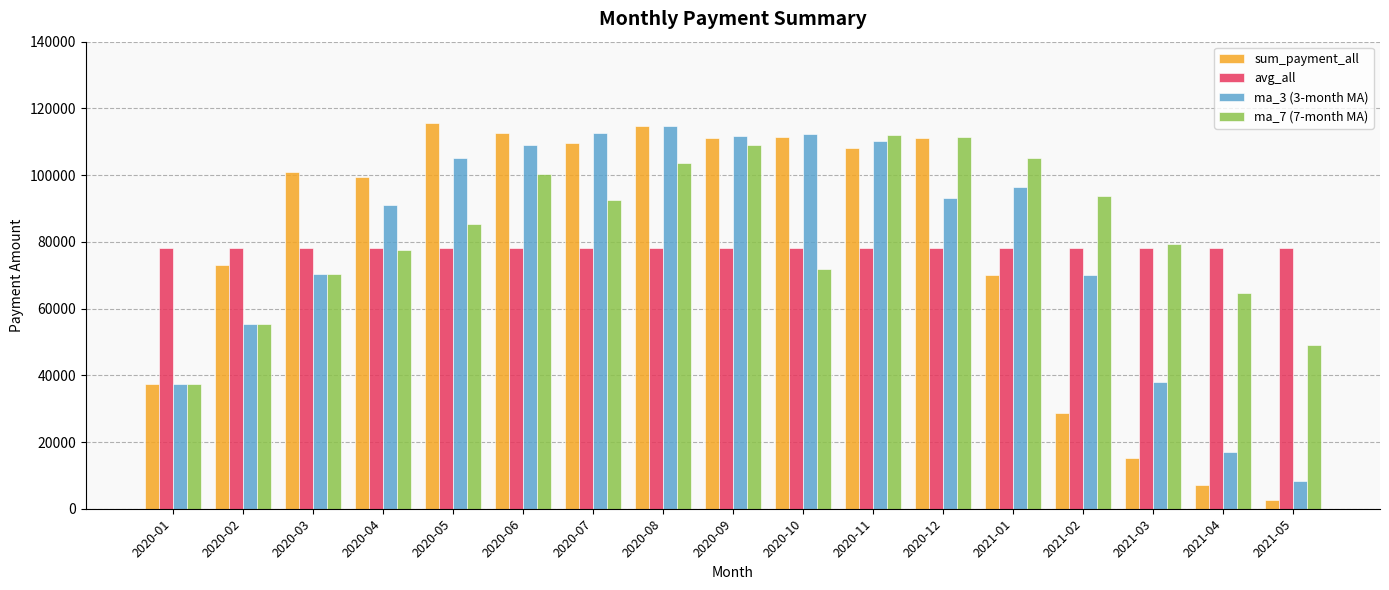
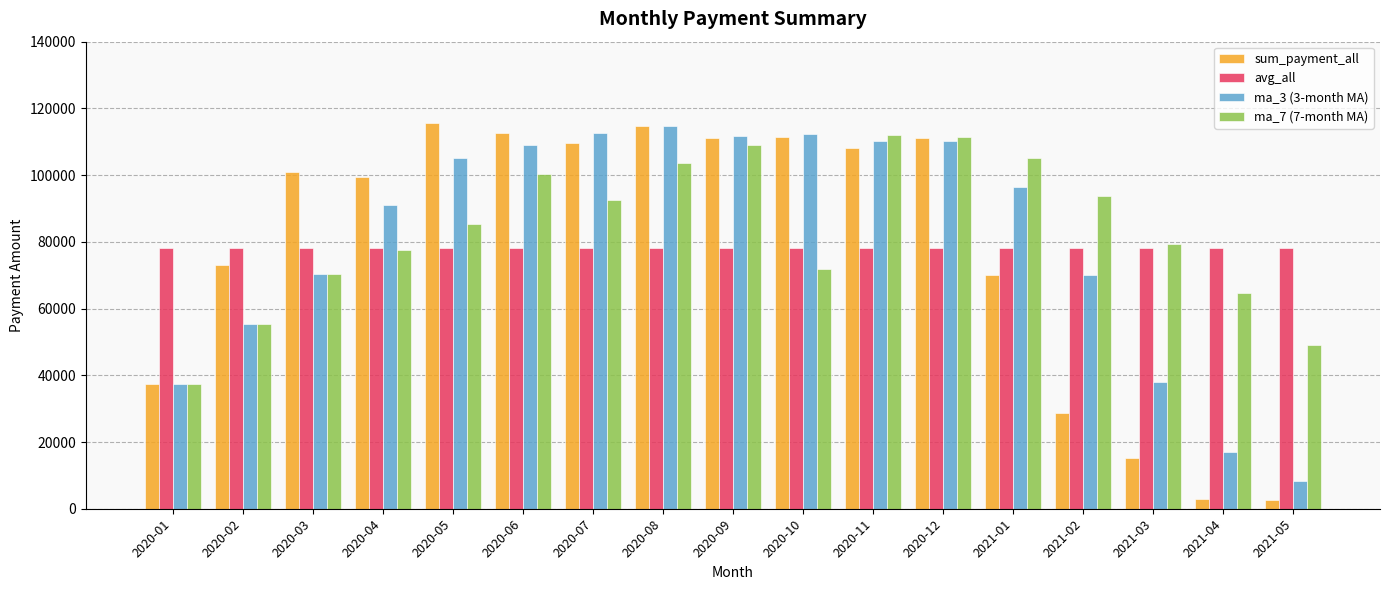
ma_3 (3-month MA), 2020-12: 93000 -> 110000
sum_payment_all, 2021-04: 7000 -> 3000
